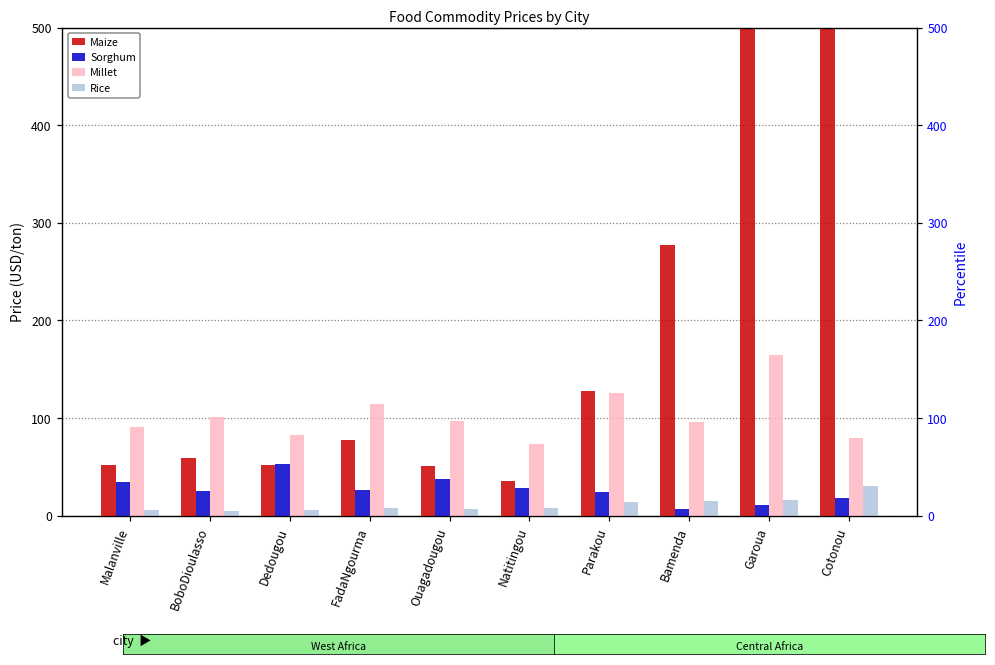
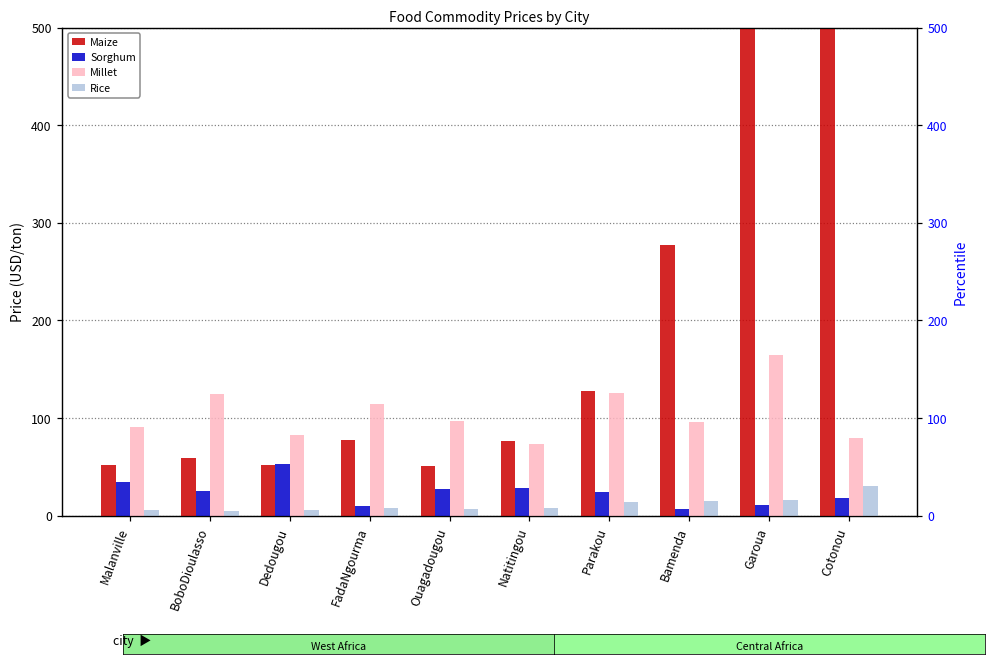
Millet, BoboDioulasso: 100 -> 120
Sorghum, FadaNgourma: 30 -> 10
Sorghum, Ouagadougou: 40 -> 30
Maize, Natitingou: 40 -> 80
